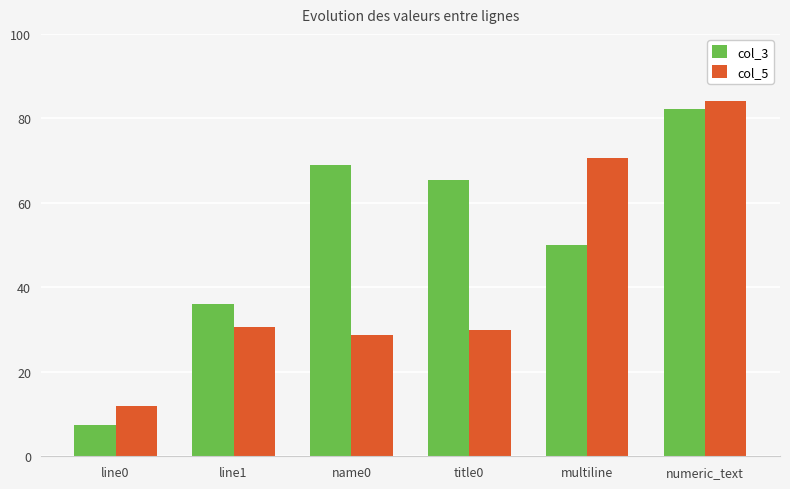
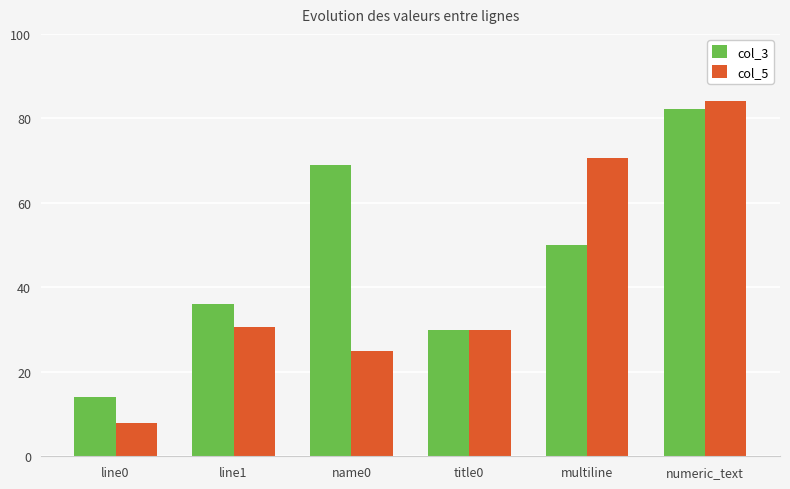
col_3, line0: 7 -> 14
col_5, line0: 12 -> 8
col_5, name0: 29 -> 25
col_3, title0: 65 -> 30
